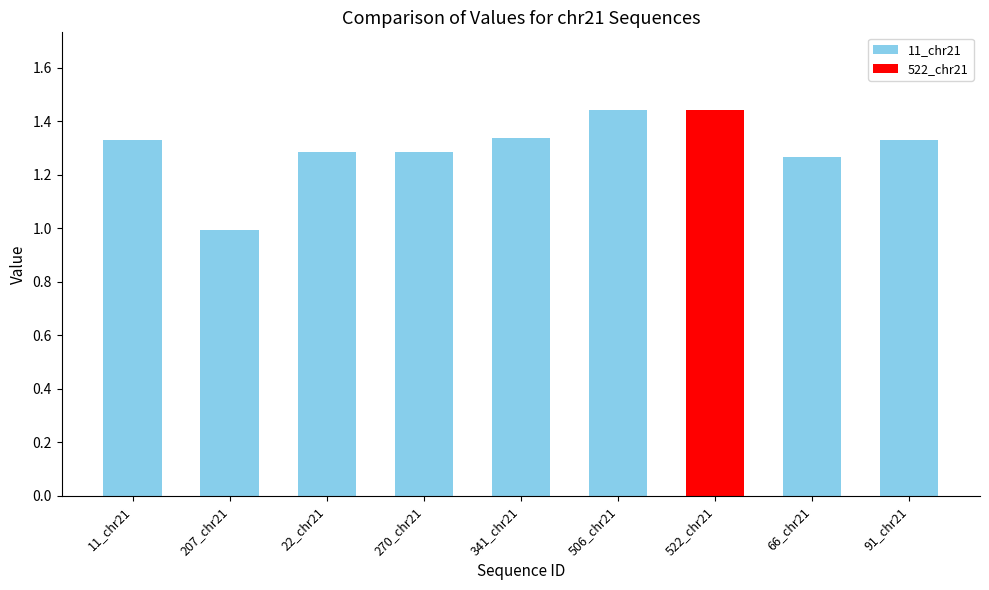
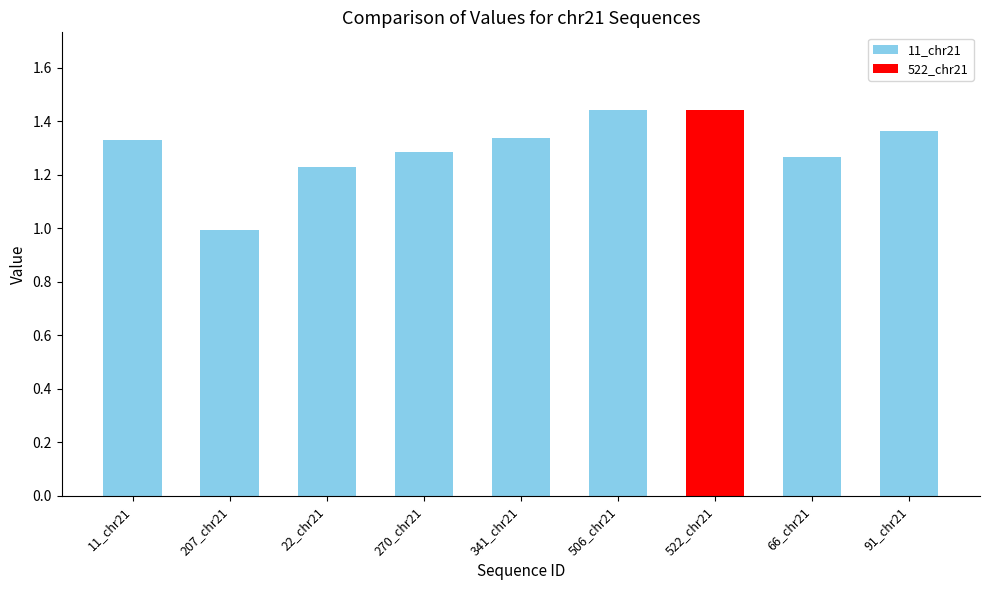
22_chr21: 1.28 -> 1.23
91_chr21: 1.33 -> 1.36
